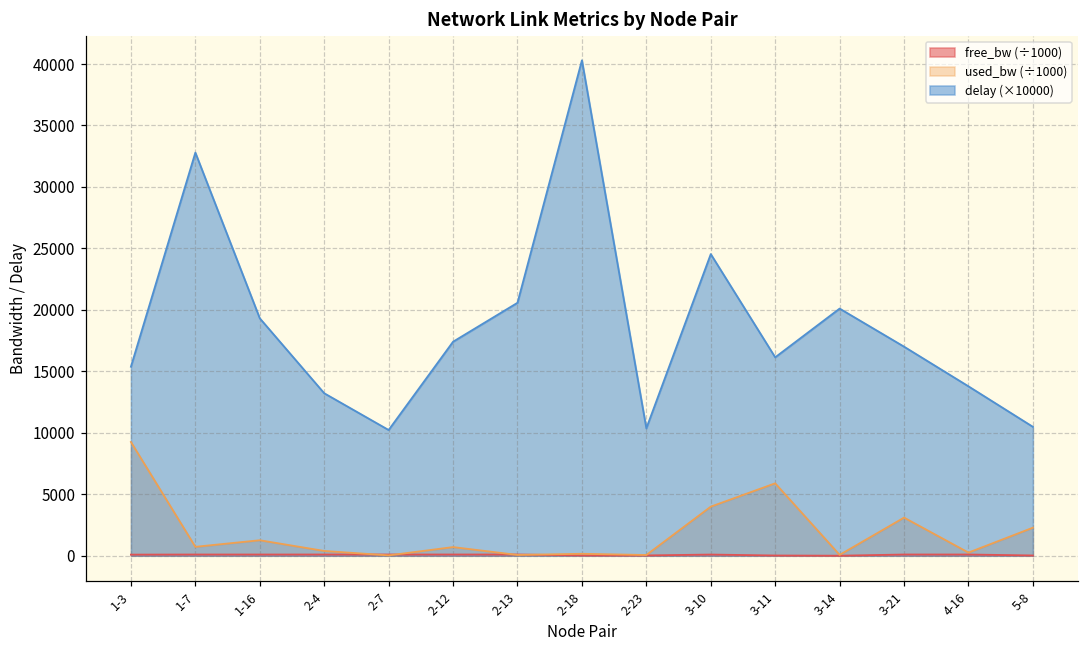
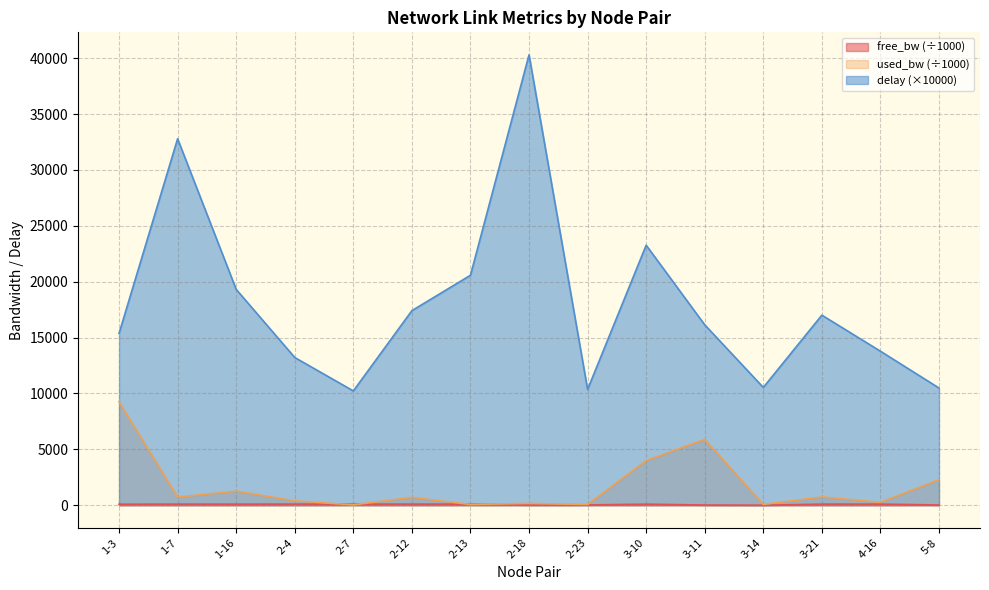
delay (×10000), 3-10: 24500 -> 23300
delay (×10000), 3-14: 20100 -> 10500
used_bw (÷1000), 3-21: 3100 -> 700
